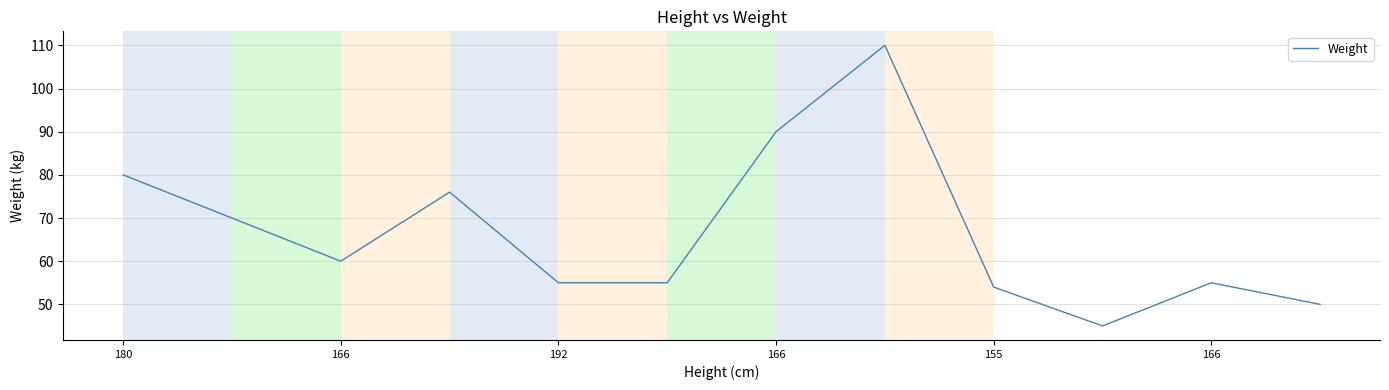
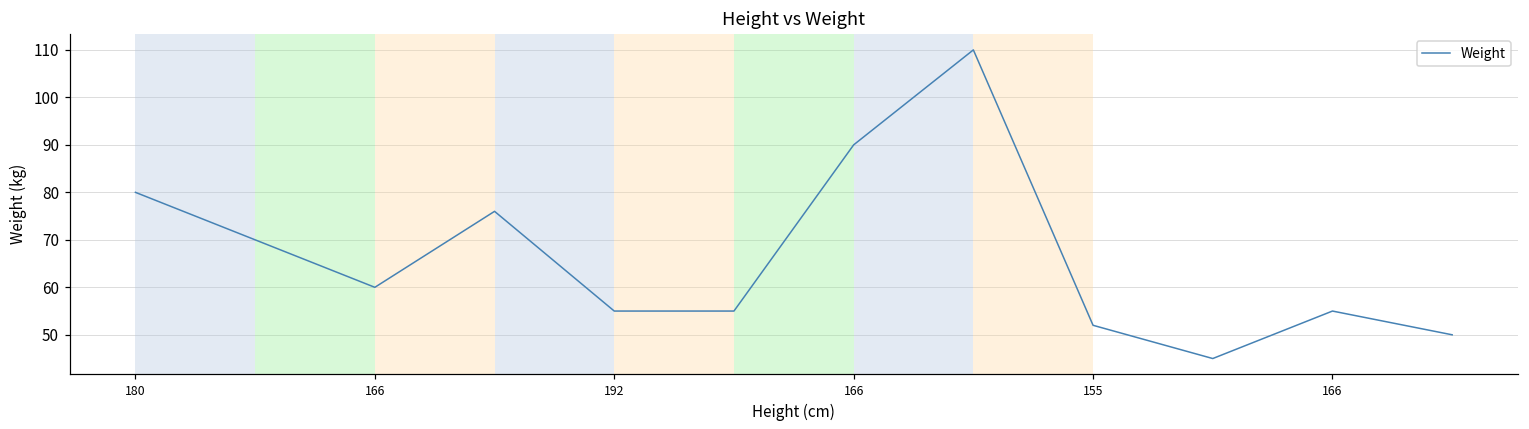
155: 54 -> 52
